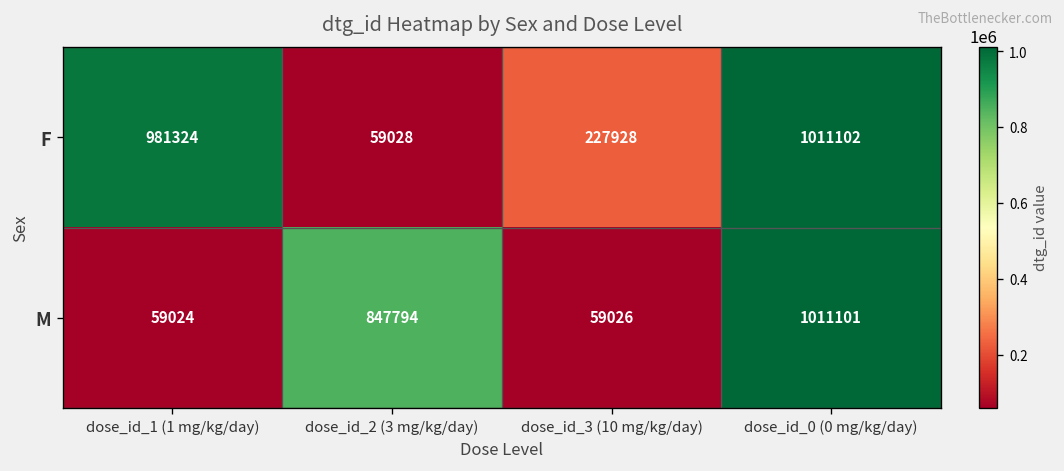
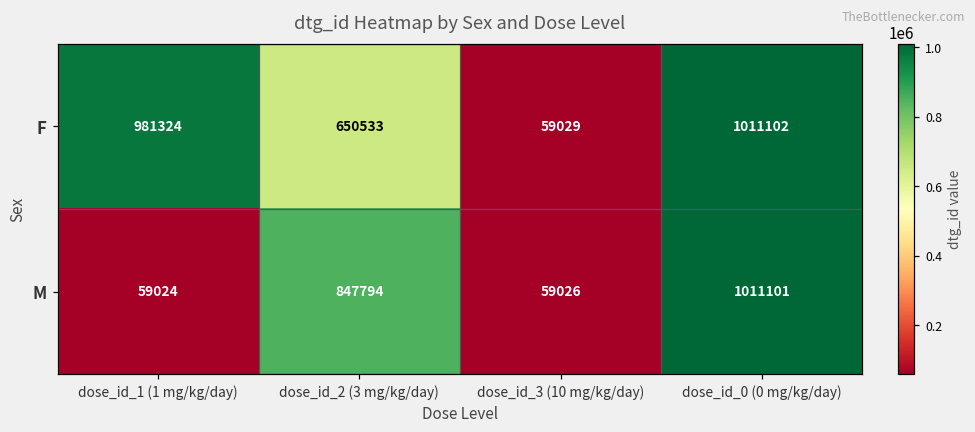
F, dose_id_2 (3 mg/kg/day): 59028 -> 650533
F, dose_id_3 (10 mg/kg/day): 227928 -> 59029
